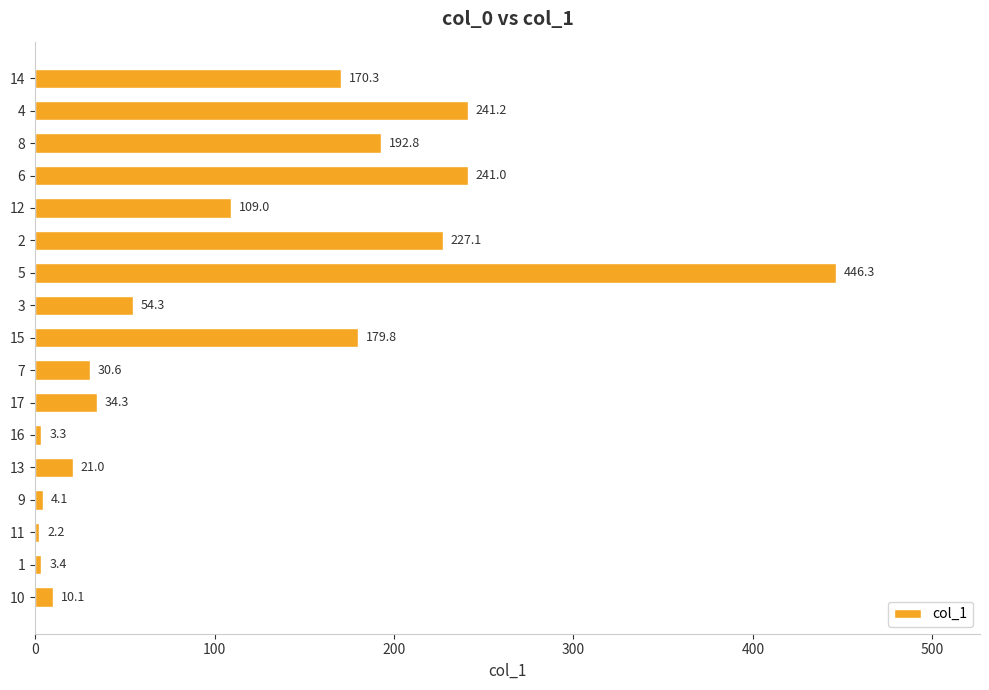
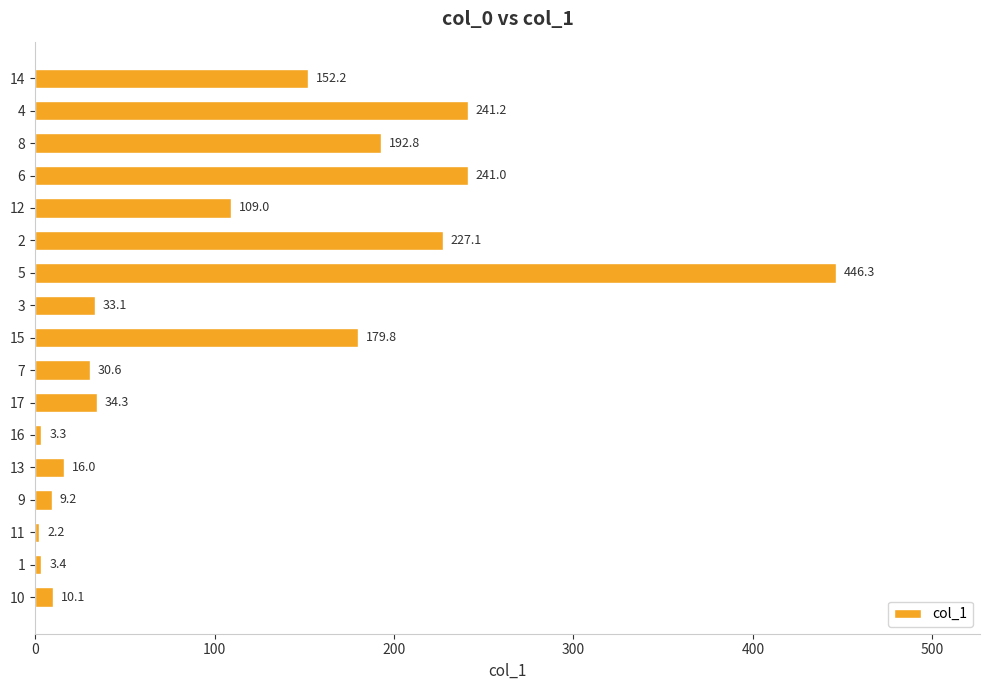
14: 170.3 -> 152.2
3: 54.3 -> 33.1
13: 21.0 -> 16.0
9: 4.1 -> 9.2
